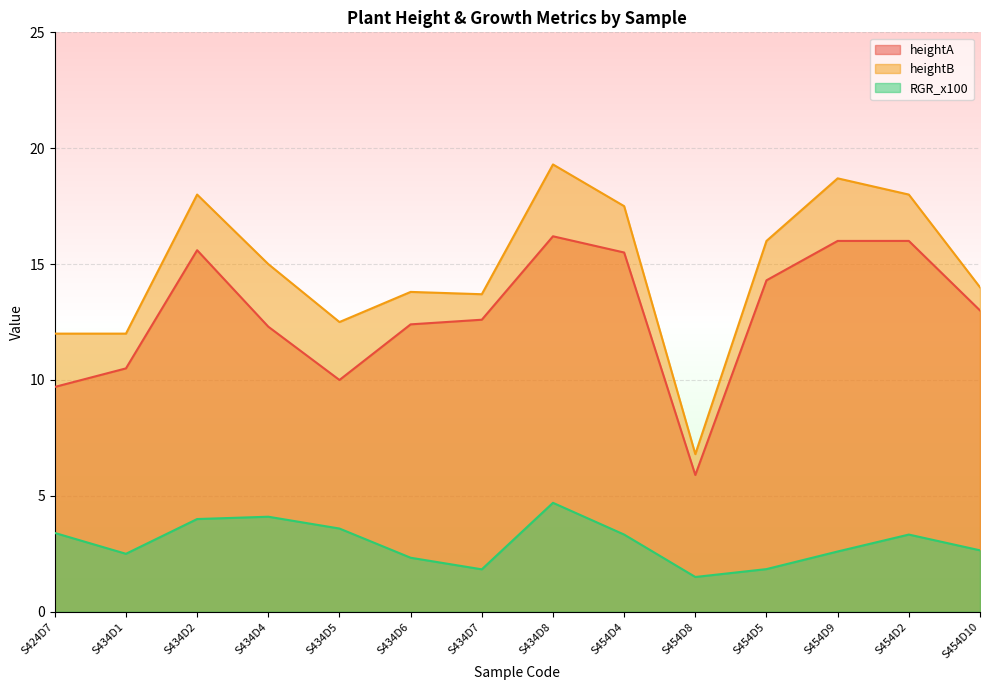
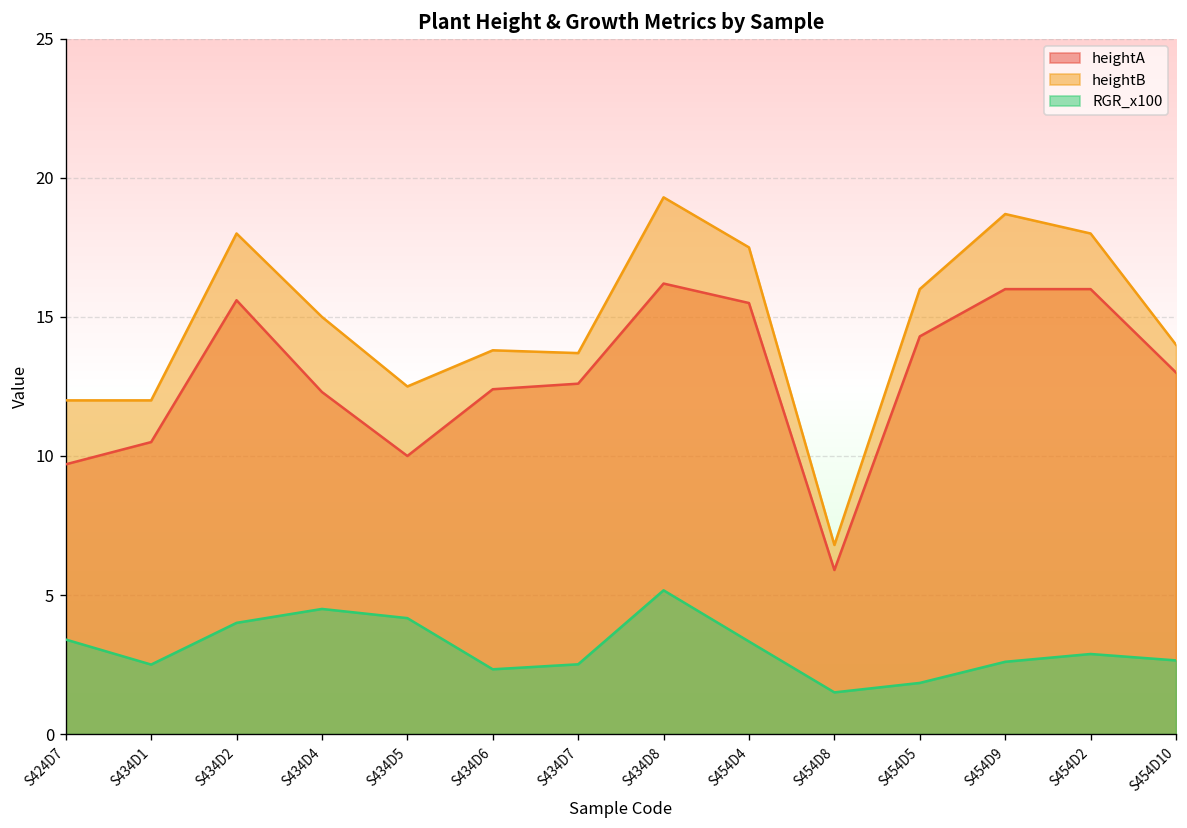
RGR_x100, S434D4: 4.1 -> 4.5
RGR_x100, S434D5: 3.6 -> 4.2
RGR_x100, S434D7: 1.8 -> 2.5
RGR_x100, S434D8: 4.7 -> 5.2
RGR_x100, S454D2: 3.3 -> 2.9
